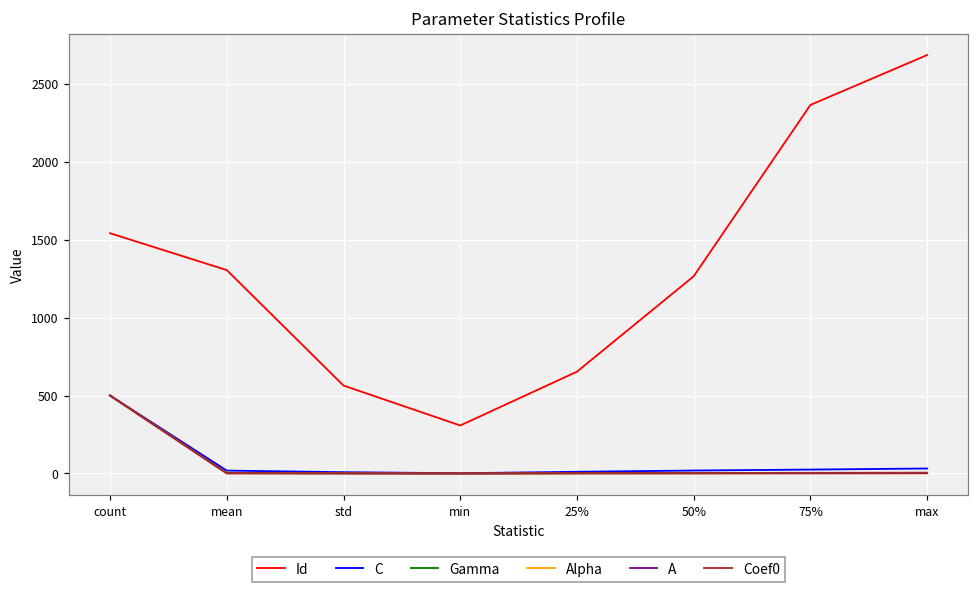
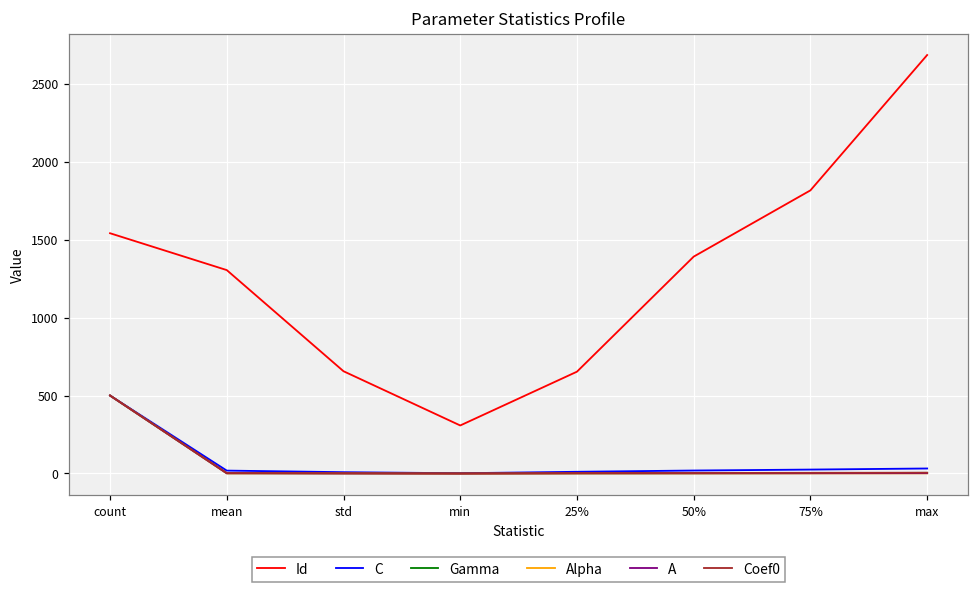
Id, std: 560 -> 660
Id, 50%: 1270 -> 1390
Id, 75%: 2360 -> 1820
